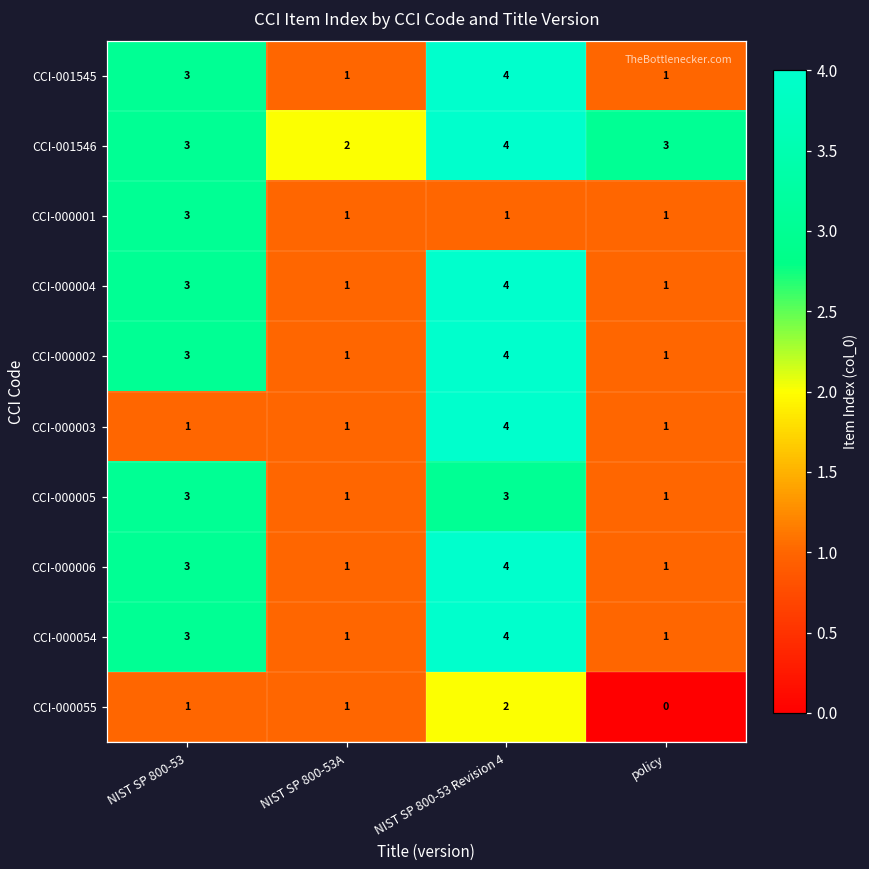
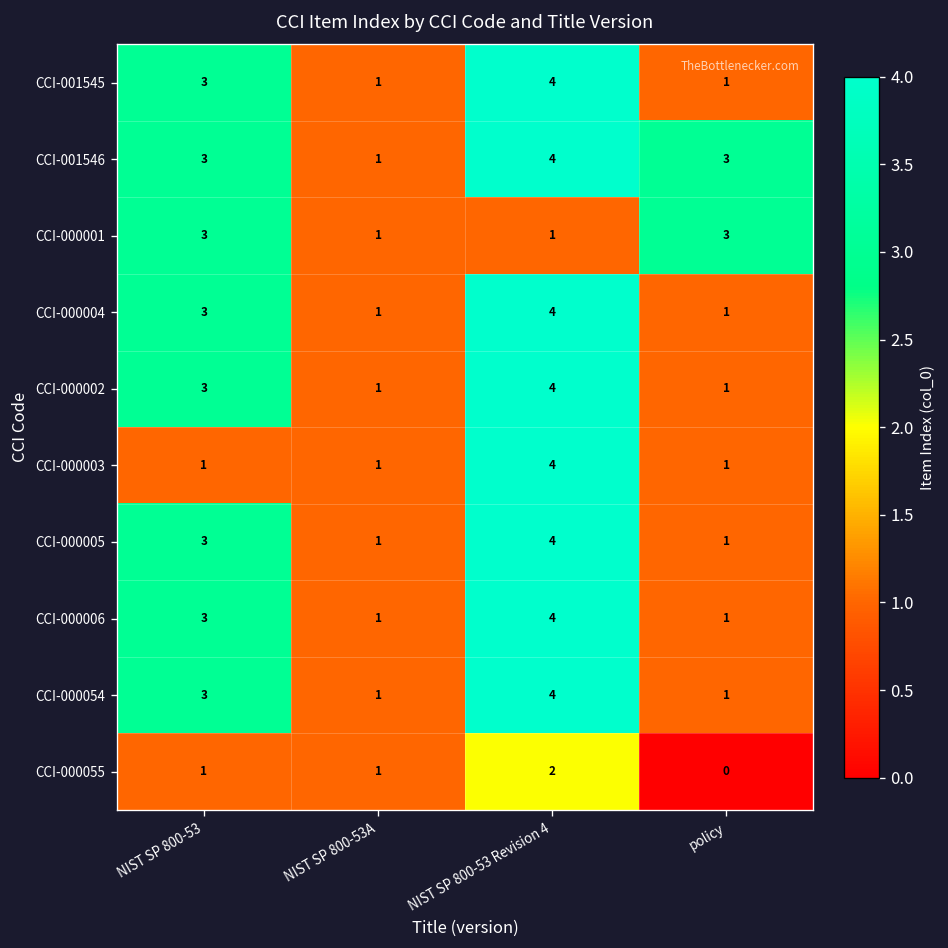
CCI-001546, NIST SP 800-53A: 2 -> 1
CCI-000001, policy: 1 -> 3
CCI-000005, NIST SP 800-53 Revision 4: 3 -> 4
